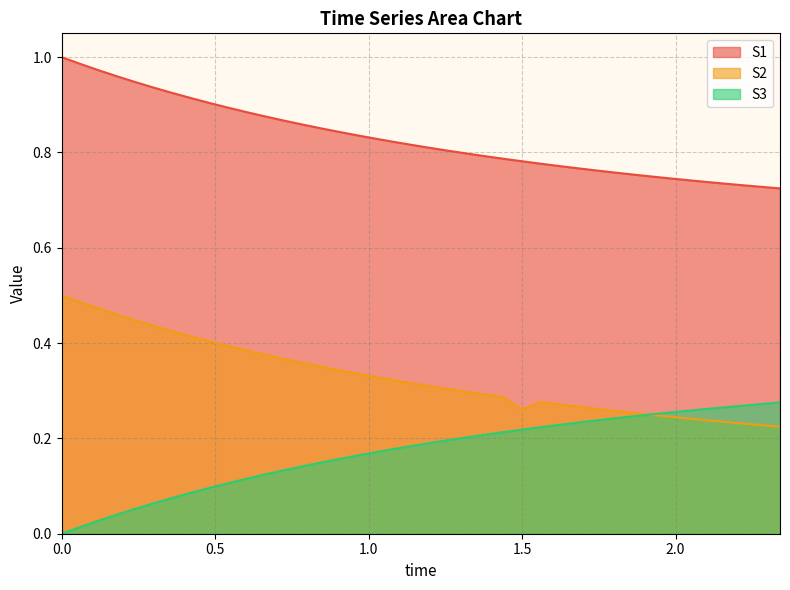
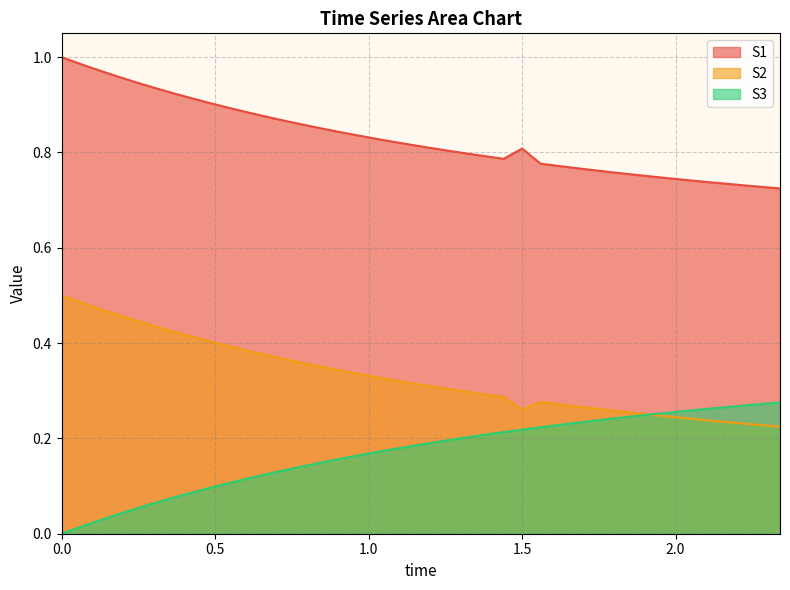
S1, 1.5: 0.78 -> 0.81
